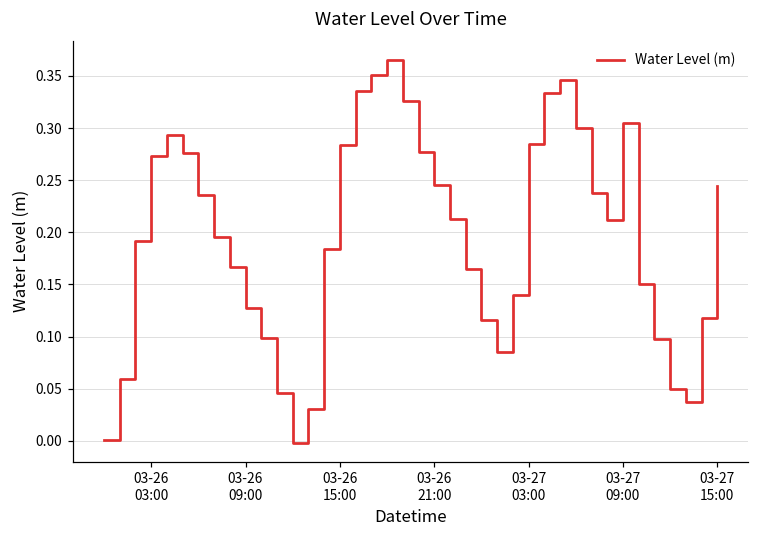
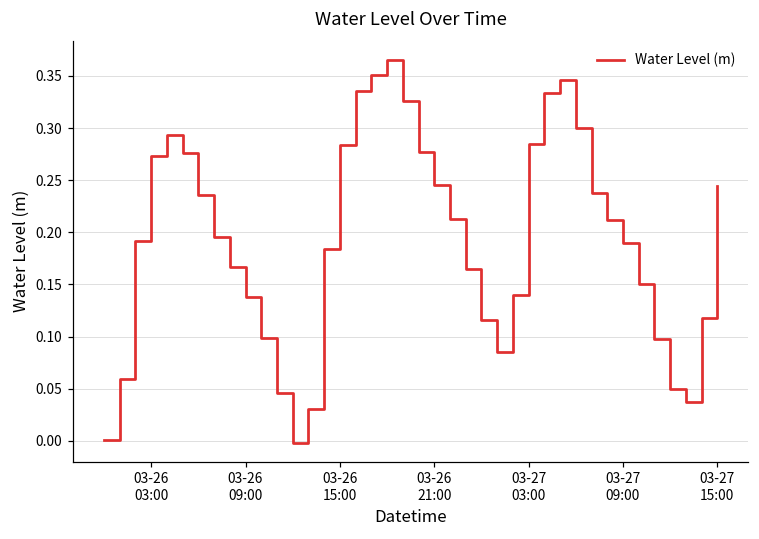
03-26 09:00: 0.13 -> 0.14
03-27 09:00: 0.30 -> 0.19
